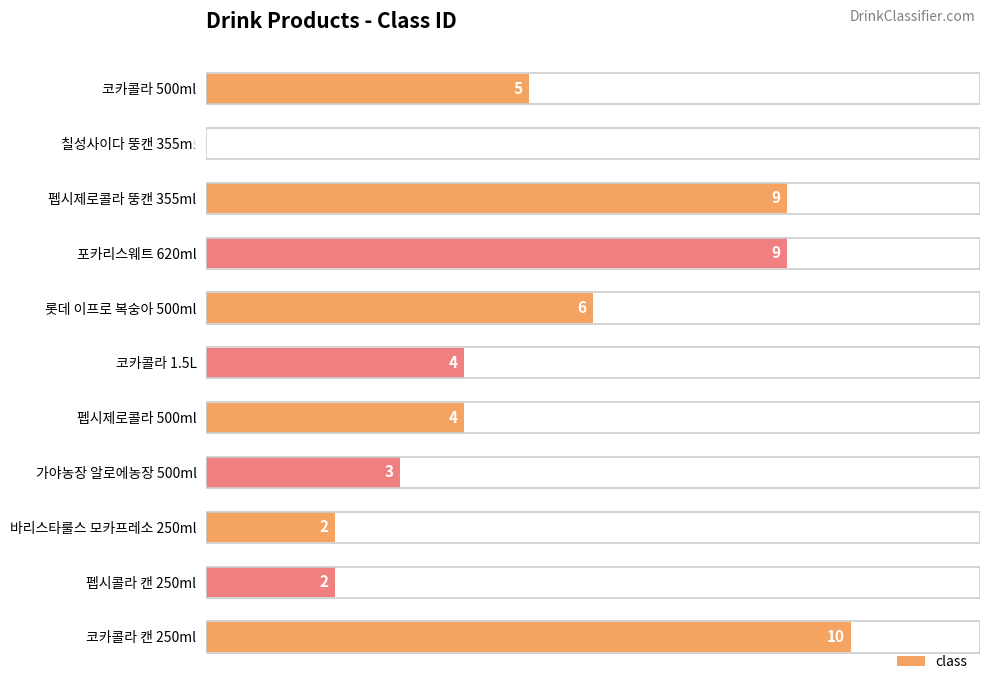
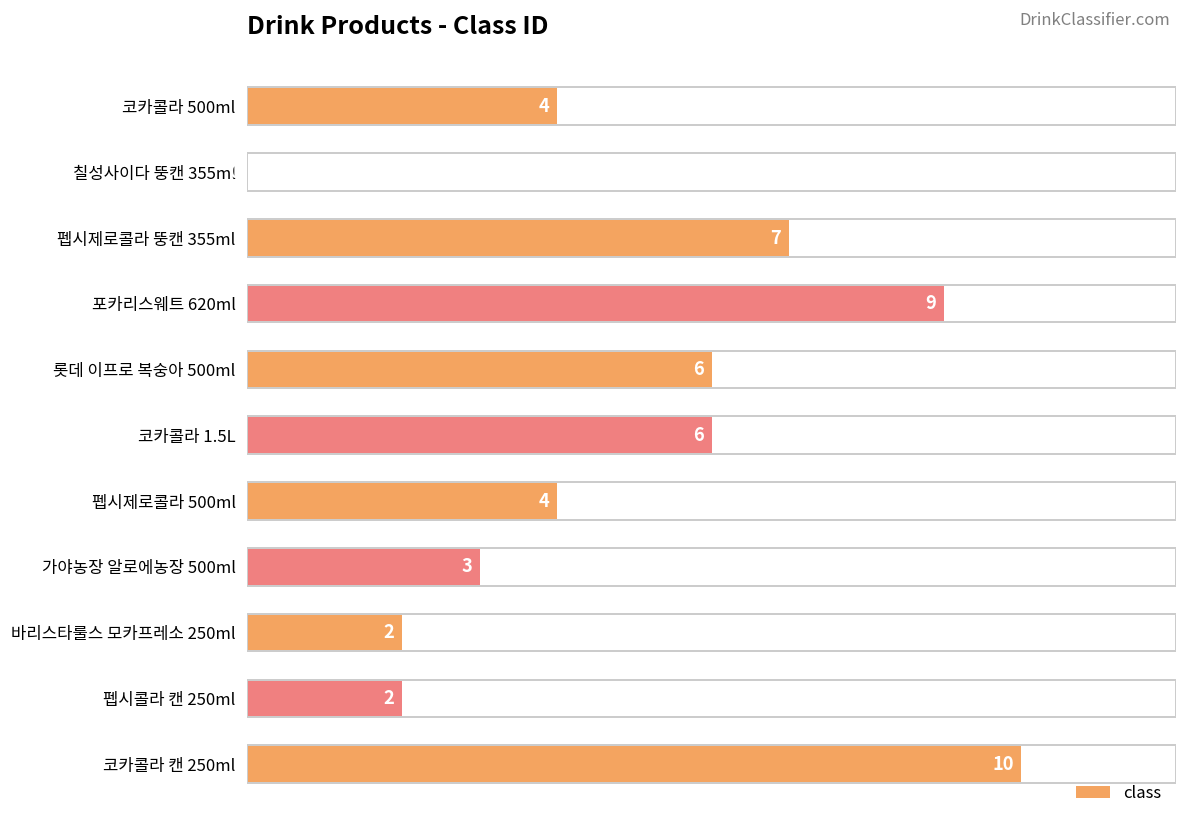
코카콜라 500ml: 5 -> 4
펩시제로콜라 뚱캔 355ml: 9 -> 7
코카콜라 1.5L: 4 -> 6
